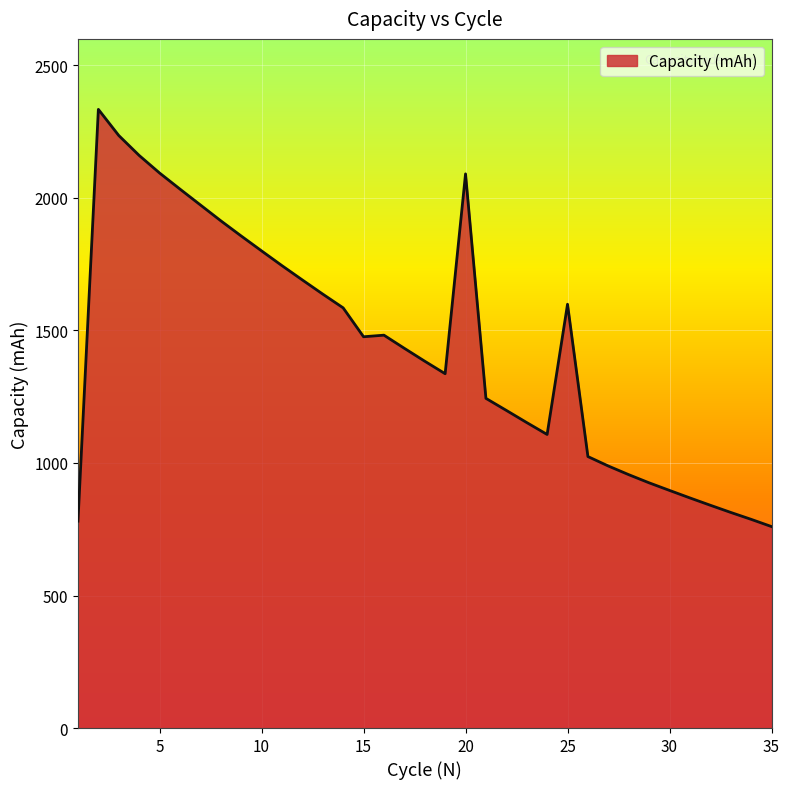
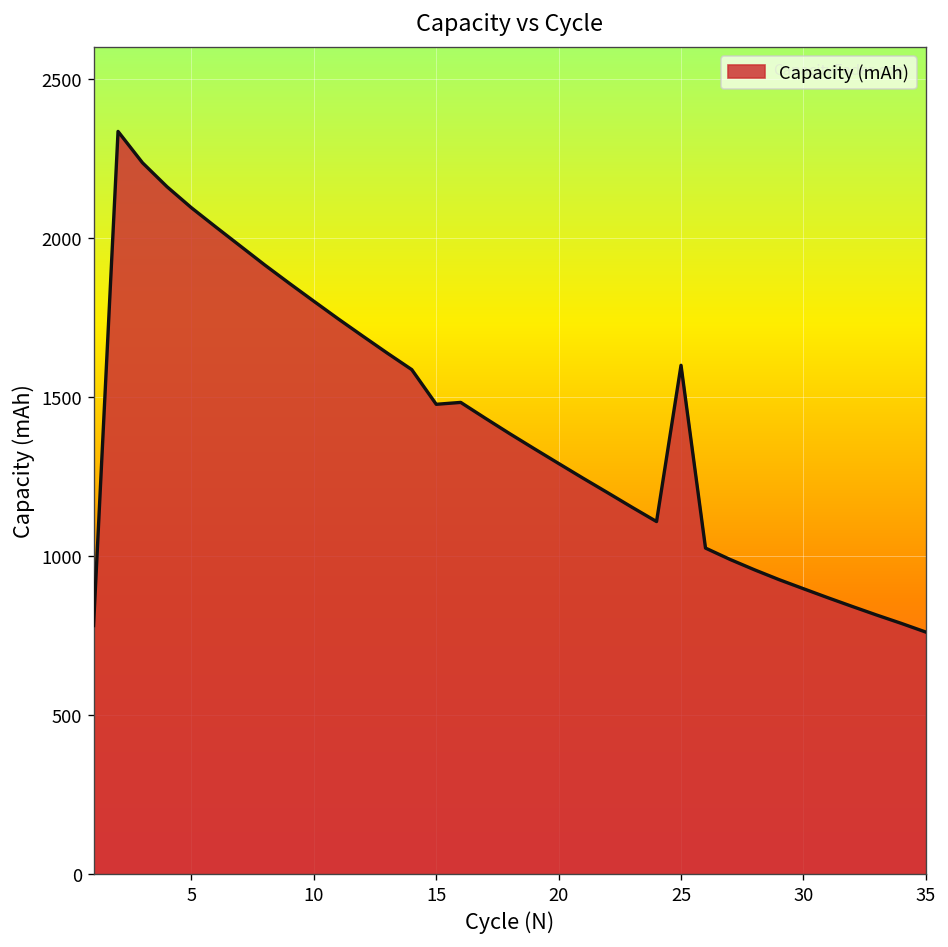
20: 2090 -> 1290
